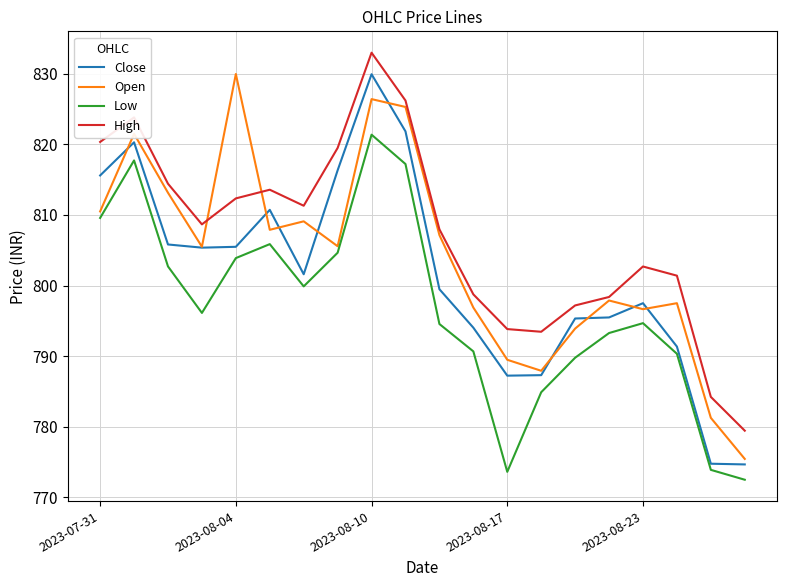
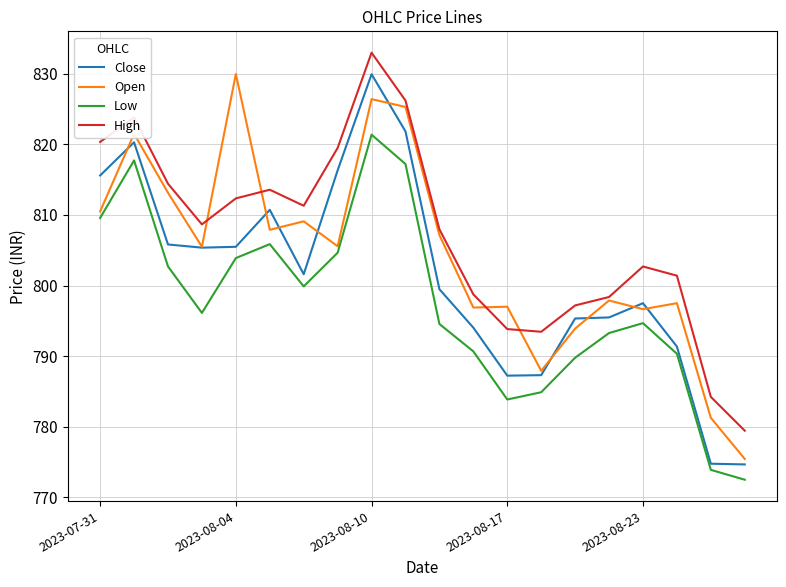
Open, 2023-08-17: 789 -> 797
Low, 2023-08-17: 774 -> 784
